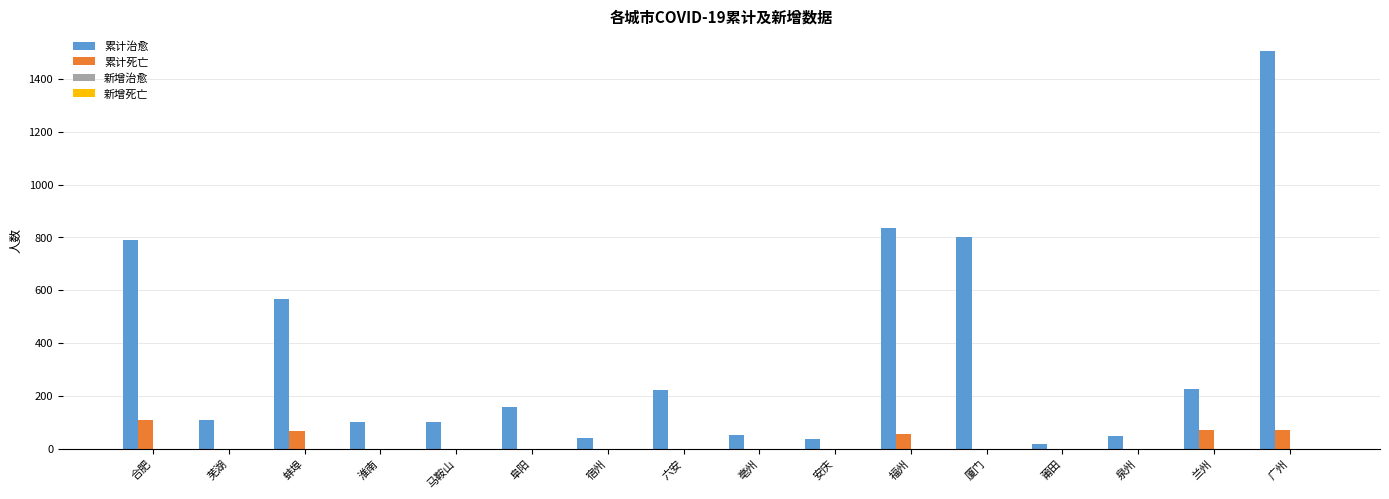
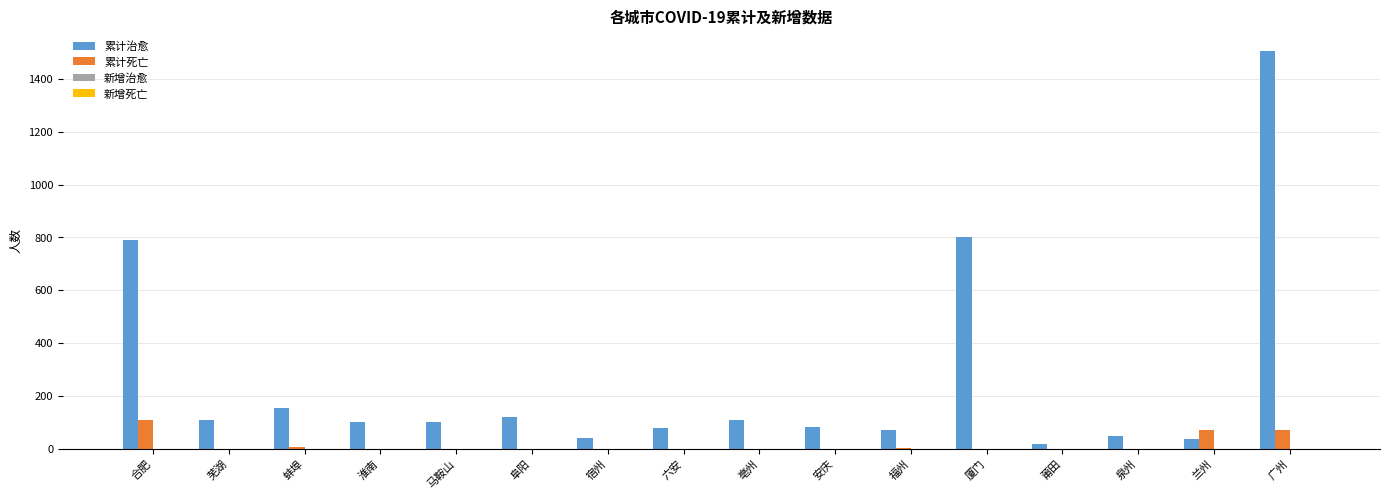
累计治愈, 蚌埠: 570 -> 160
累计死亡, 蚌埠: 70 -> 10
累计治愈, 阜阳: 160 -> 120
累计治愈, 六安: 220 -> 80
累计治愈, 亳州: 50 -> 110
累计治愈, 安庆: 40 -> 80
累计治愈, 福州: 840 -> 70
累计死亡, 福州: 60 -> 0
累计治愈, 兰州: 220 -> 40
